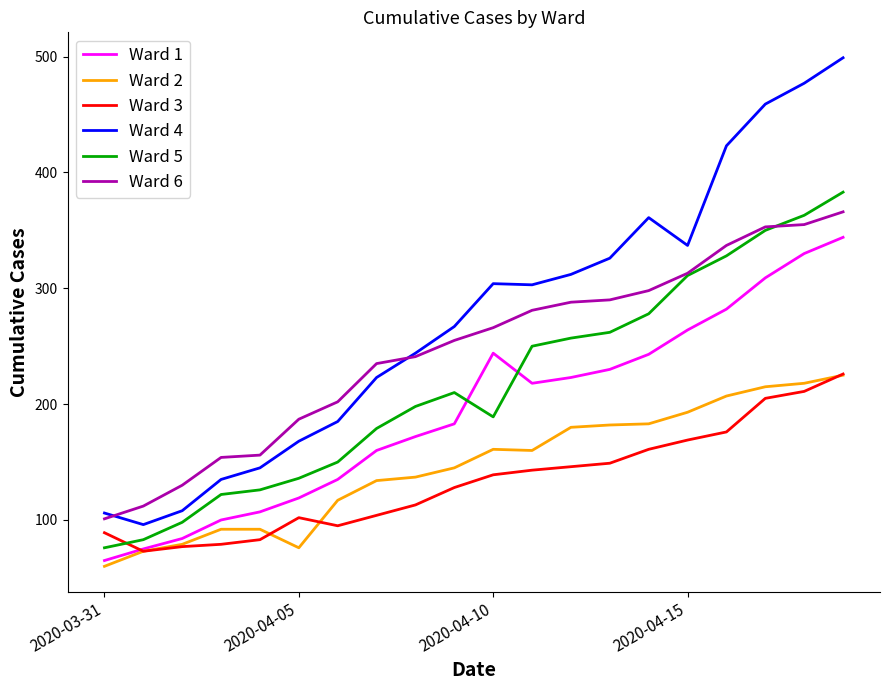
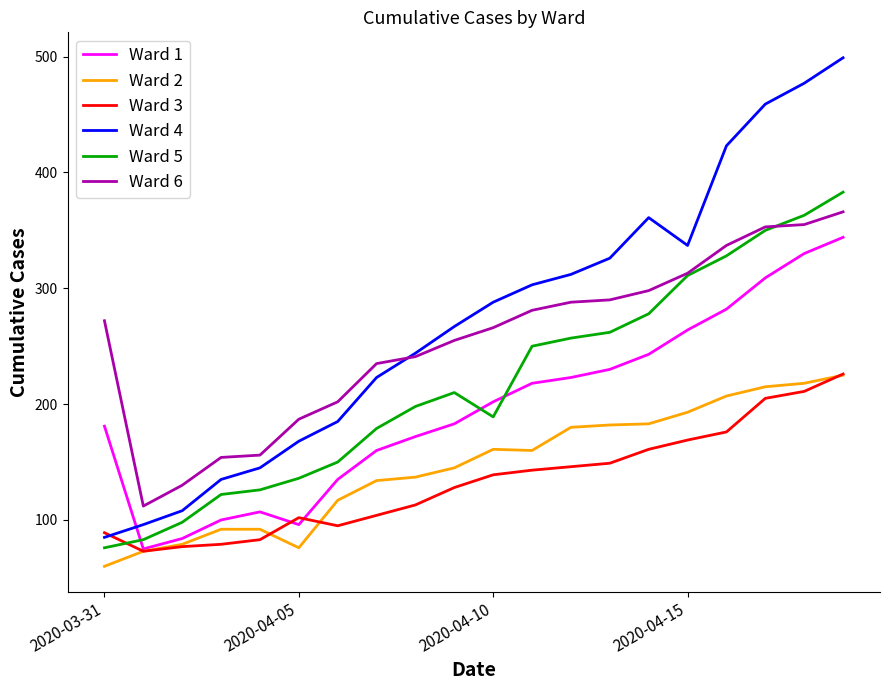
Ward 1, 2020-03-31: 65 -> 181
Ward 4, 2020-03-31: 106 -> 85
Ward 6, 2020-03-31: 101 -> 272
Ward 1, 2020-04-05: 119 -> 96
Ward 1, 2020-04-10: 244 -> 202
Ward 4, 2020-04-10: 304 -> 288
